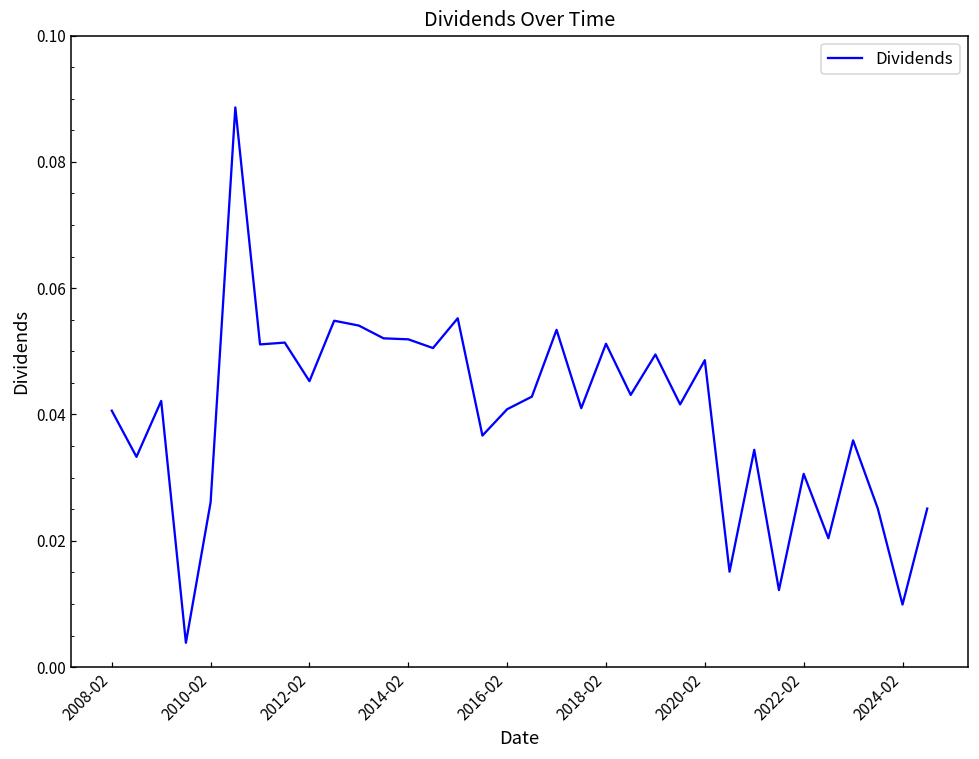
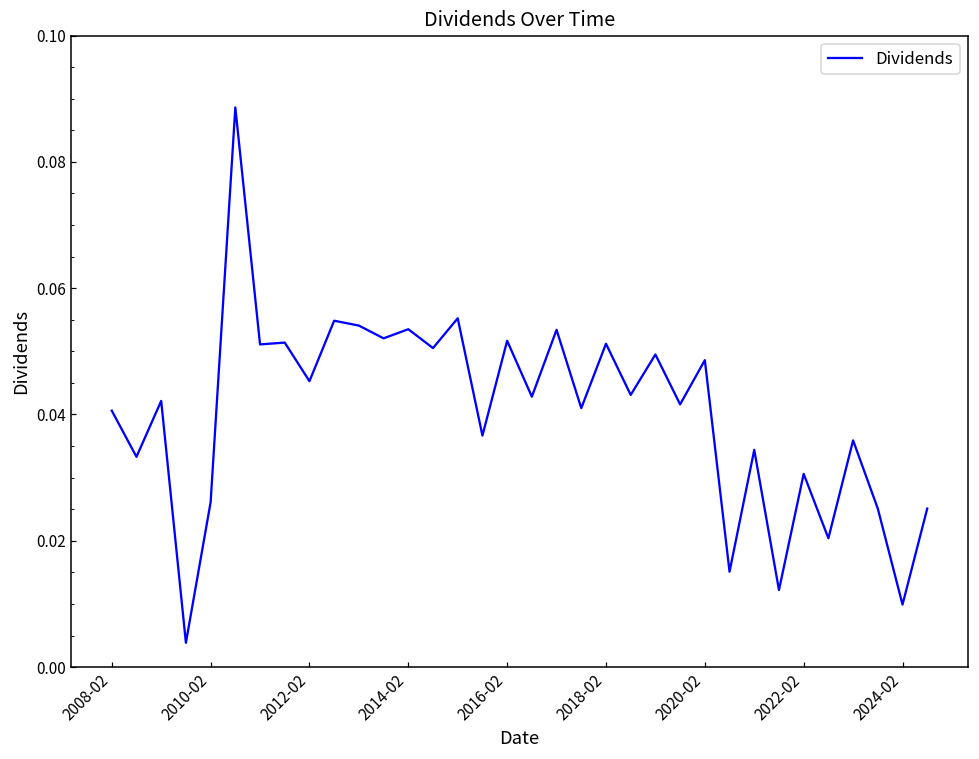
2014-02: 0.052 -> 0.054
2016-02: 0.041 -> 0.052
